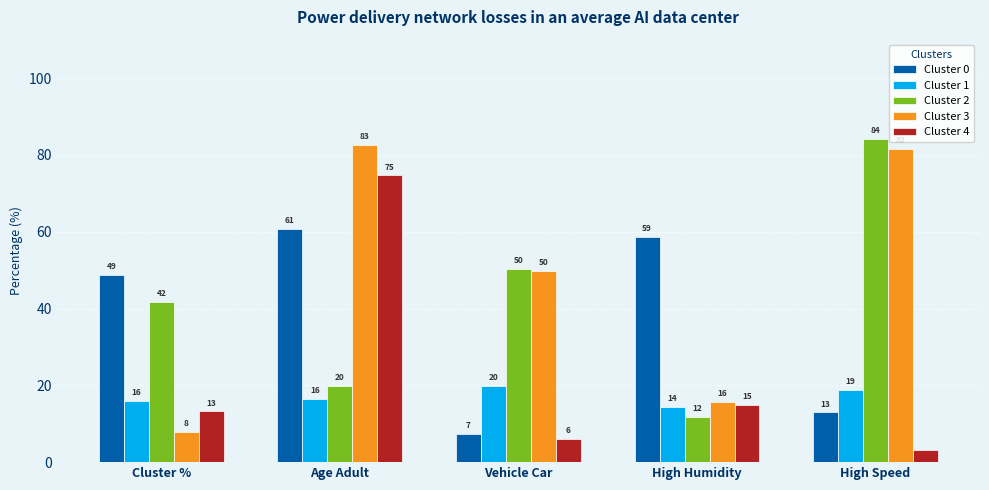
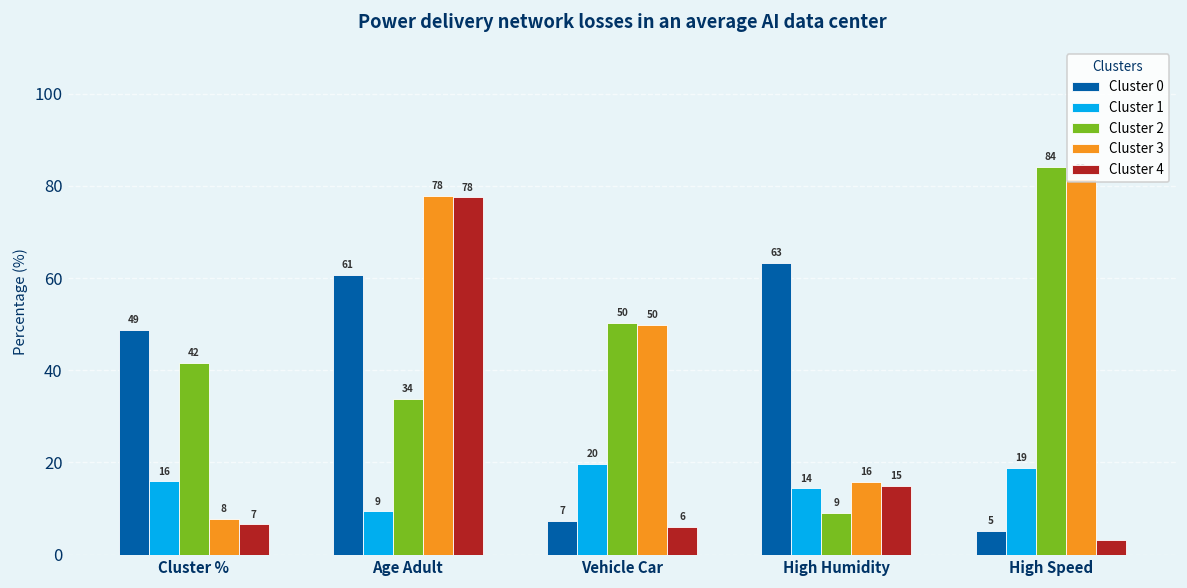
Cluster 4, Cluster %: 13 -> 7
Cluster 1, Age Adult: 16 -> 9
Cluster 2, Age Adult: 20 -> 34
Cluster 3, Age Adult: 83 -> 78
Cluster 4, Age Adult: 75 -> 78
Cluster 0, High Humidity: 59 -> 63
Cluster 2, High Humidity: 12 -> 9
Cluster 0, High Speed: 13 -> 5
